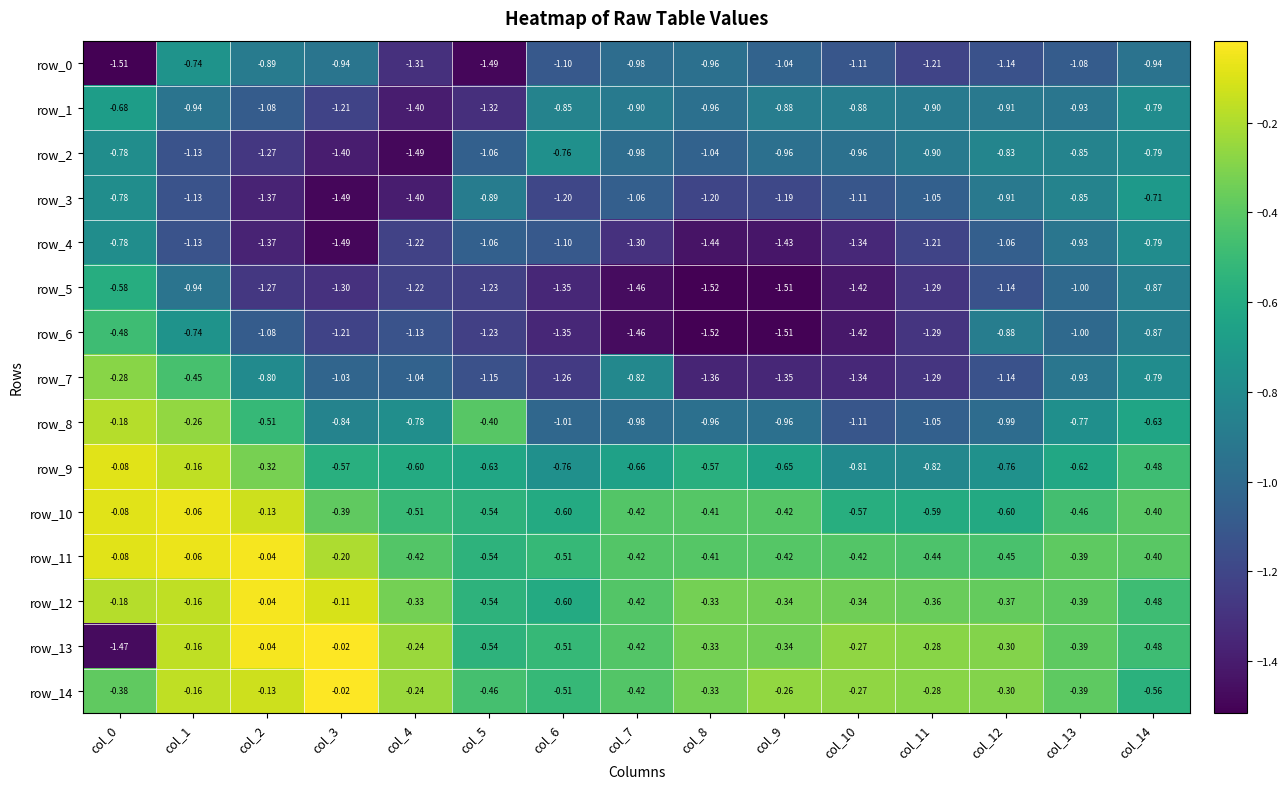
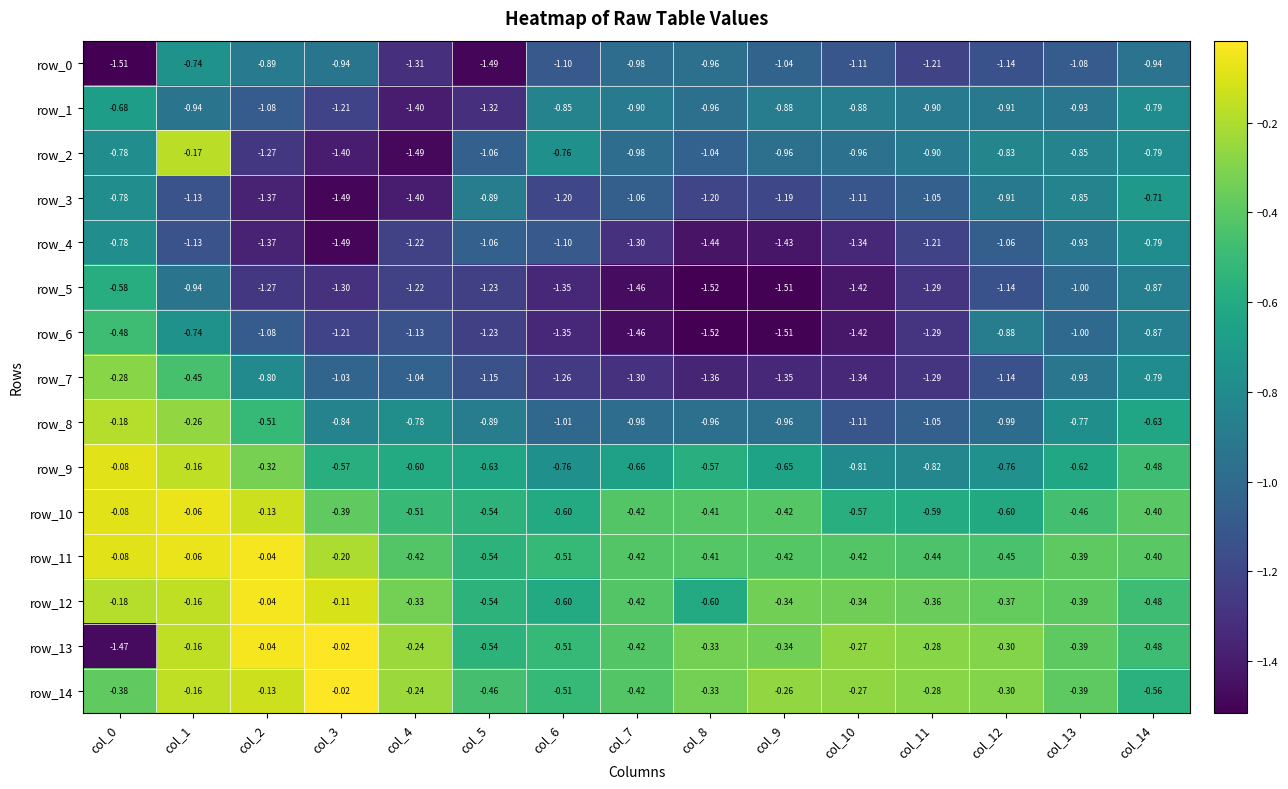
row_2, col_1: -1.13 -> -0.17
row_7, col_7: -0.82 -> -1.30
row_8, col_5: -0.40 -> -0.89
row_12, col_8: -0.33 -> -0.60
